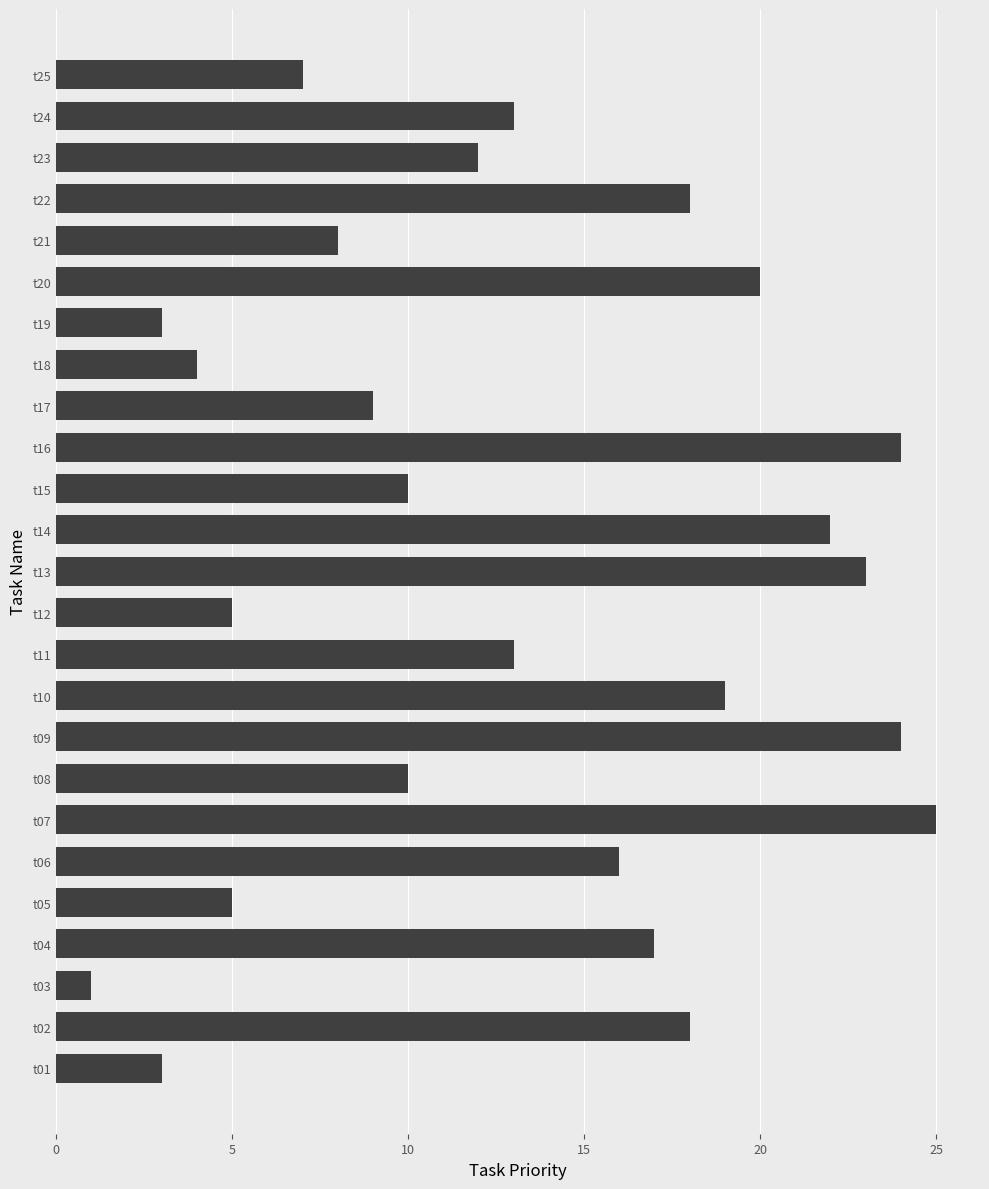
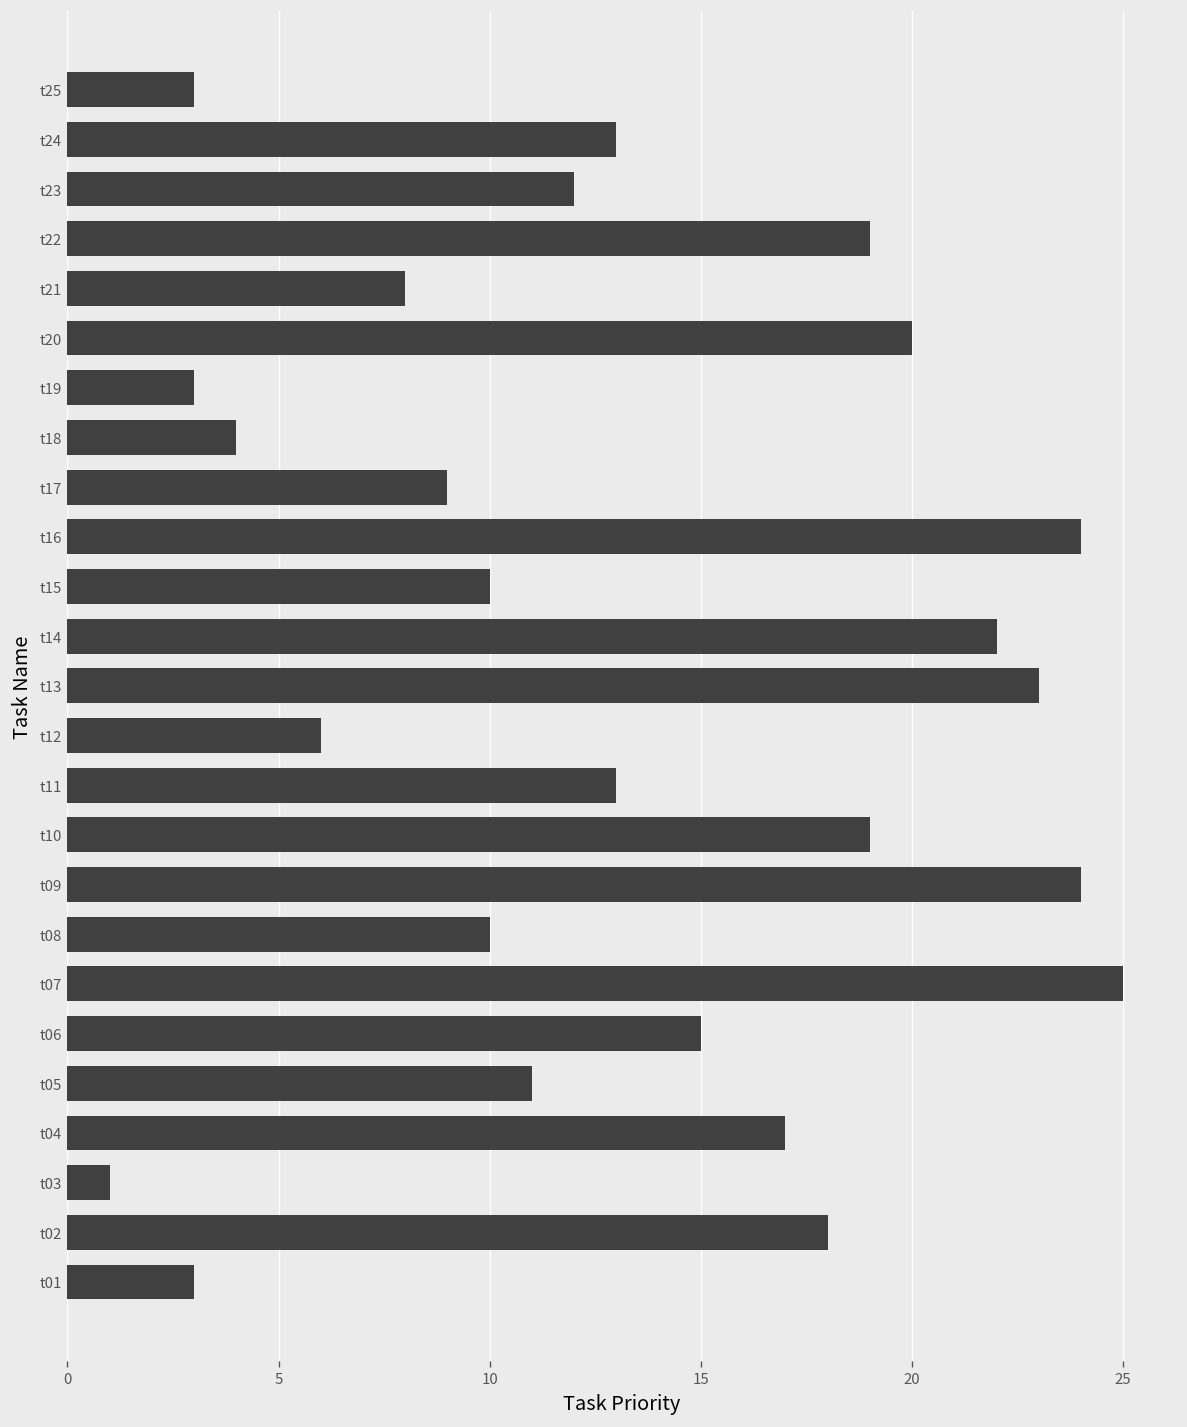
t25: 7 -> 3
t22: 18 -> 19
t12: 5 -> 6
t06: 16 -> 15
t05: 5 -> 11
